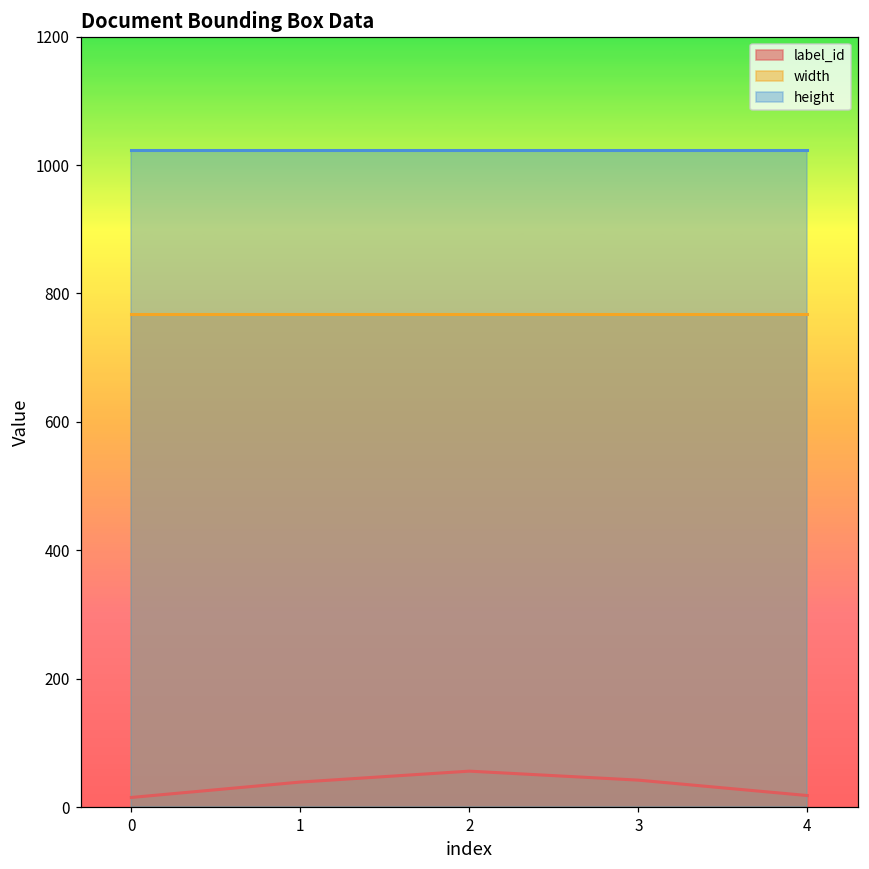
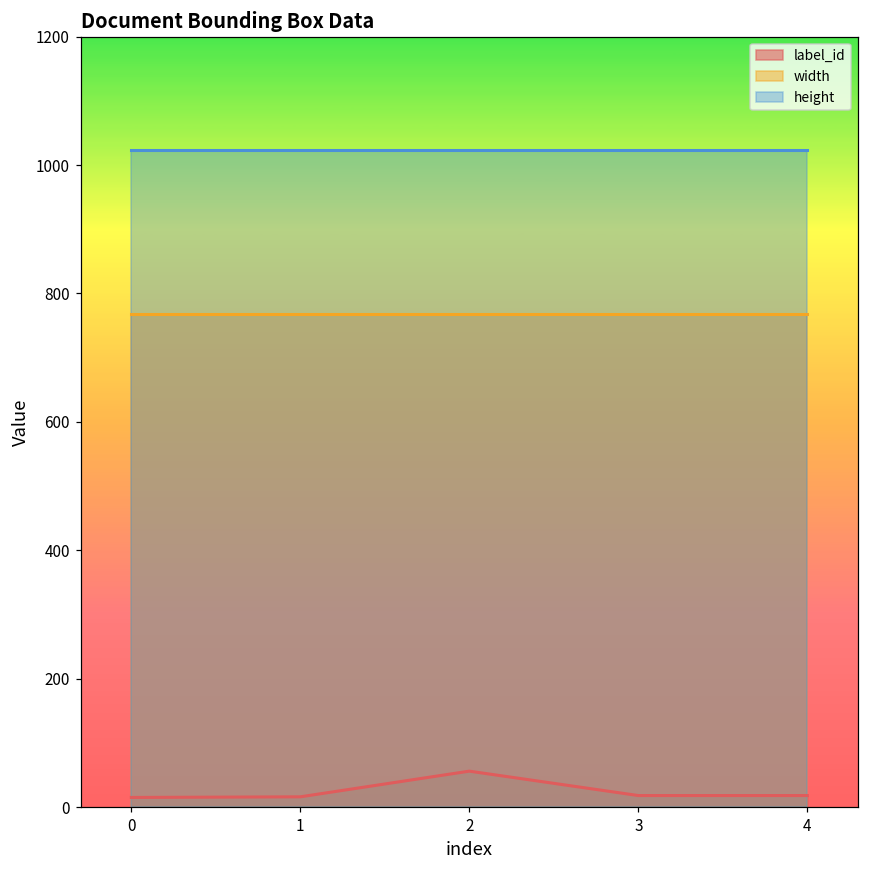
label_id, 1: 40 -> 20
label_id, 3: 40 -> 20
